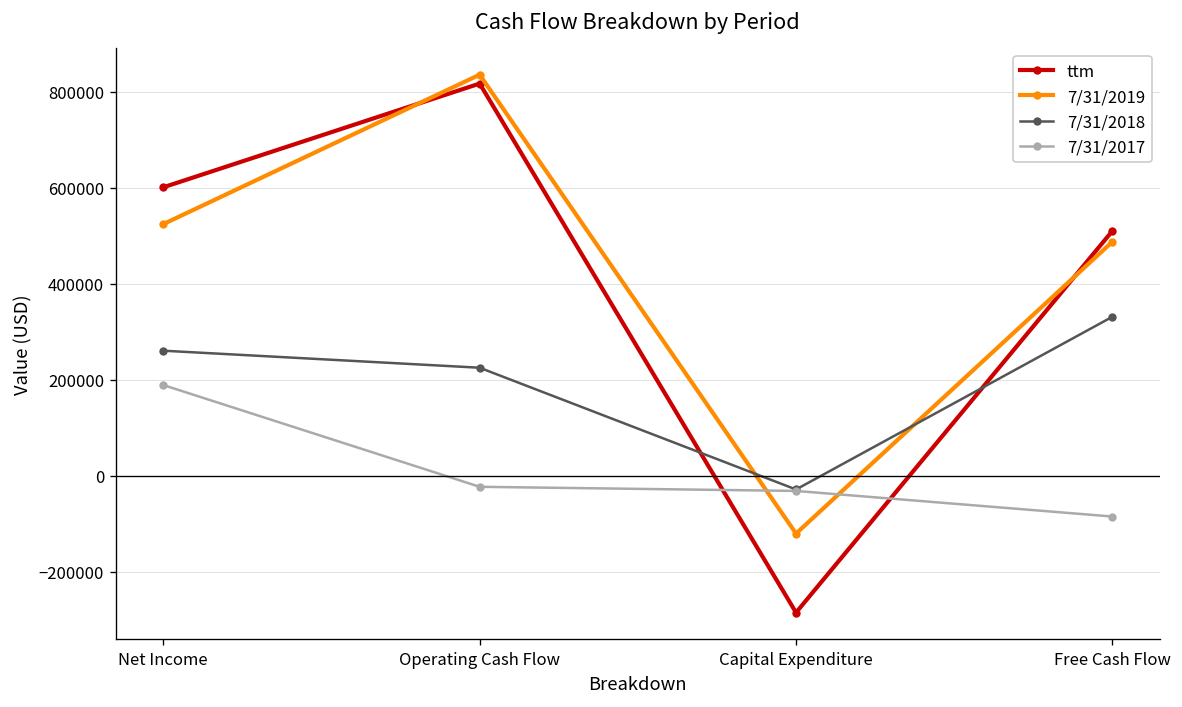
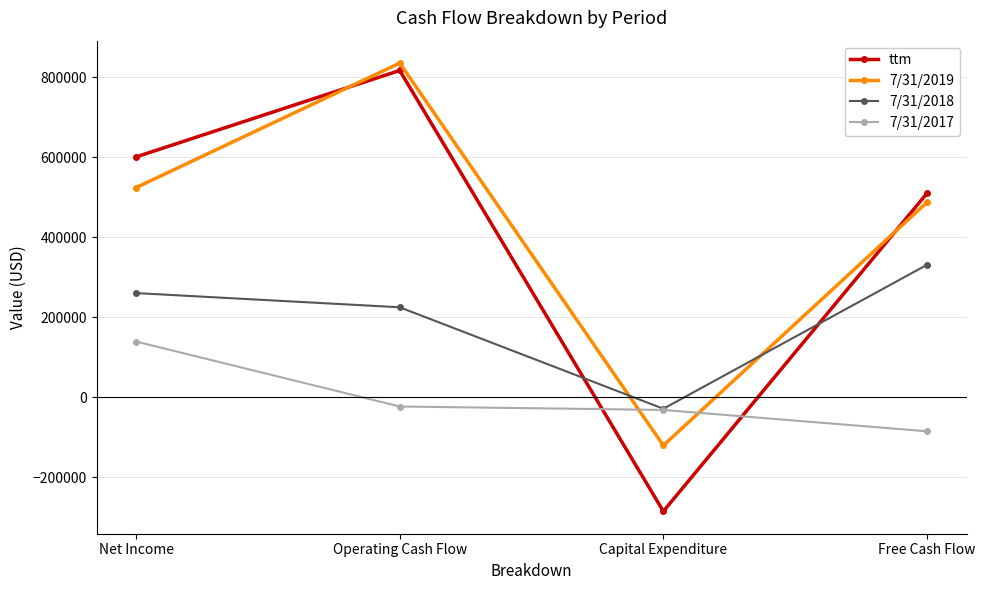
7/31/2017, Net Income: 190000 -> 140000
